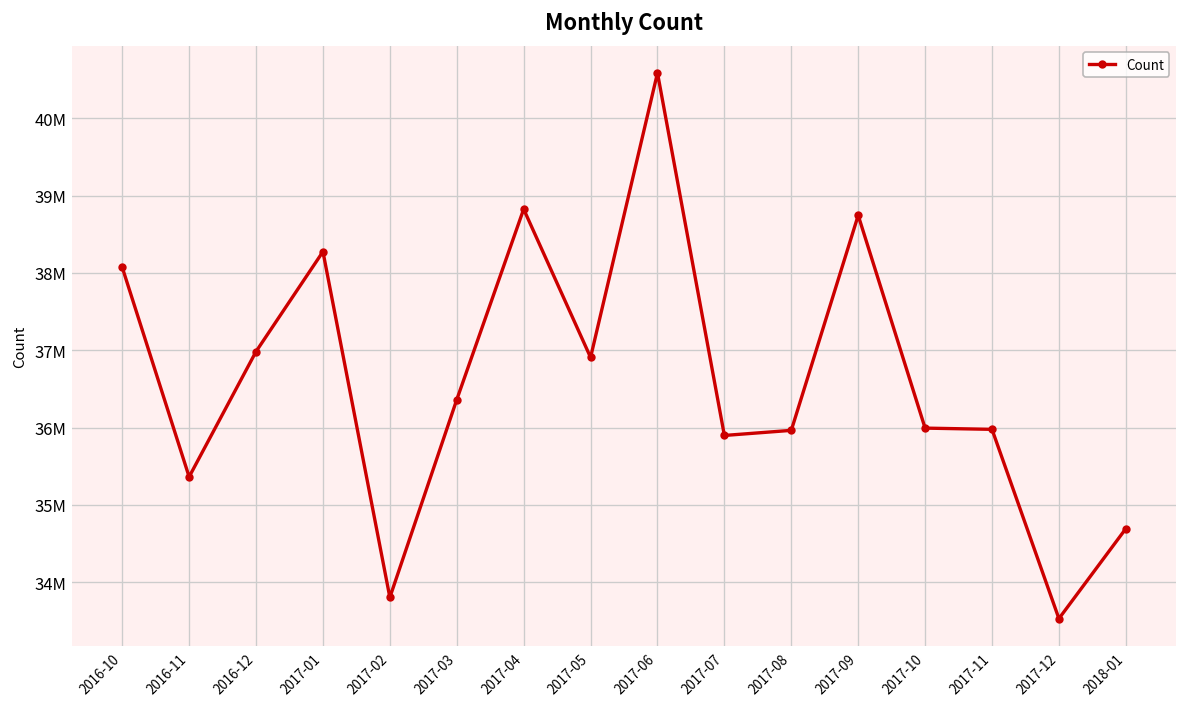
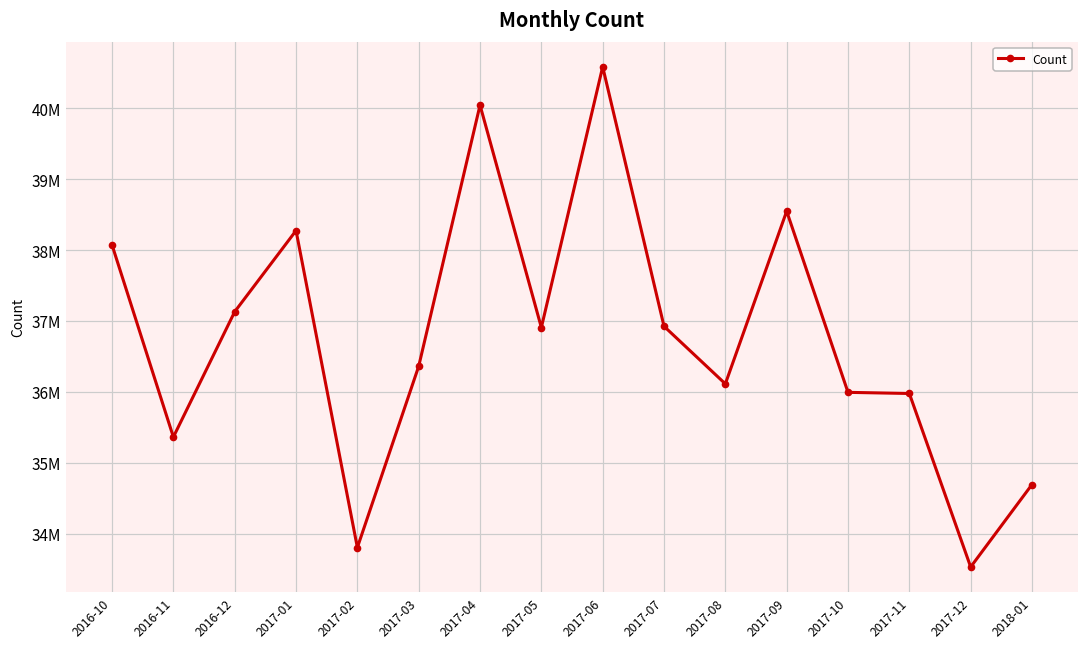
2016-12: 37000000 -> 37100000
2017-04: 38800000 -> 40000000
2017-07: 35900000 -> 36900000
2017-08: 36000000 -> 36100000
2017-09: 38700000 -> 38500000
